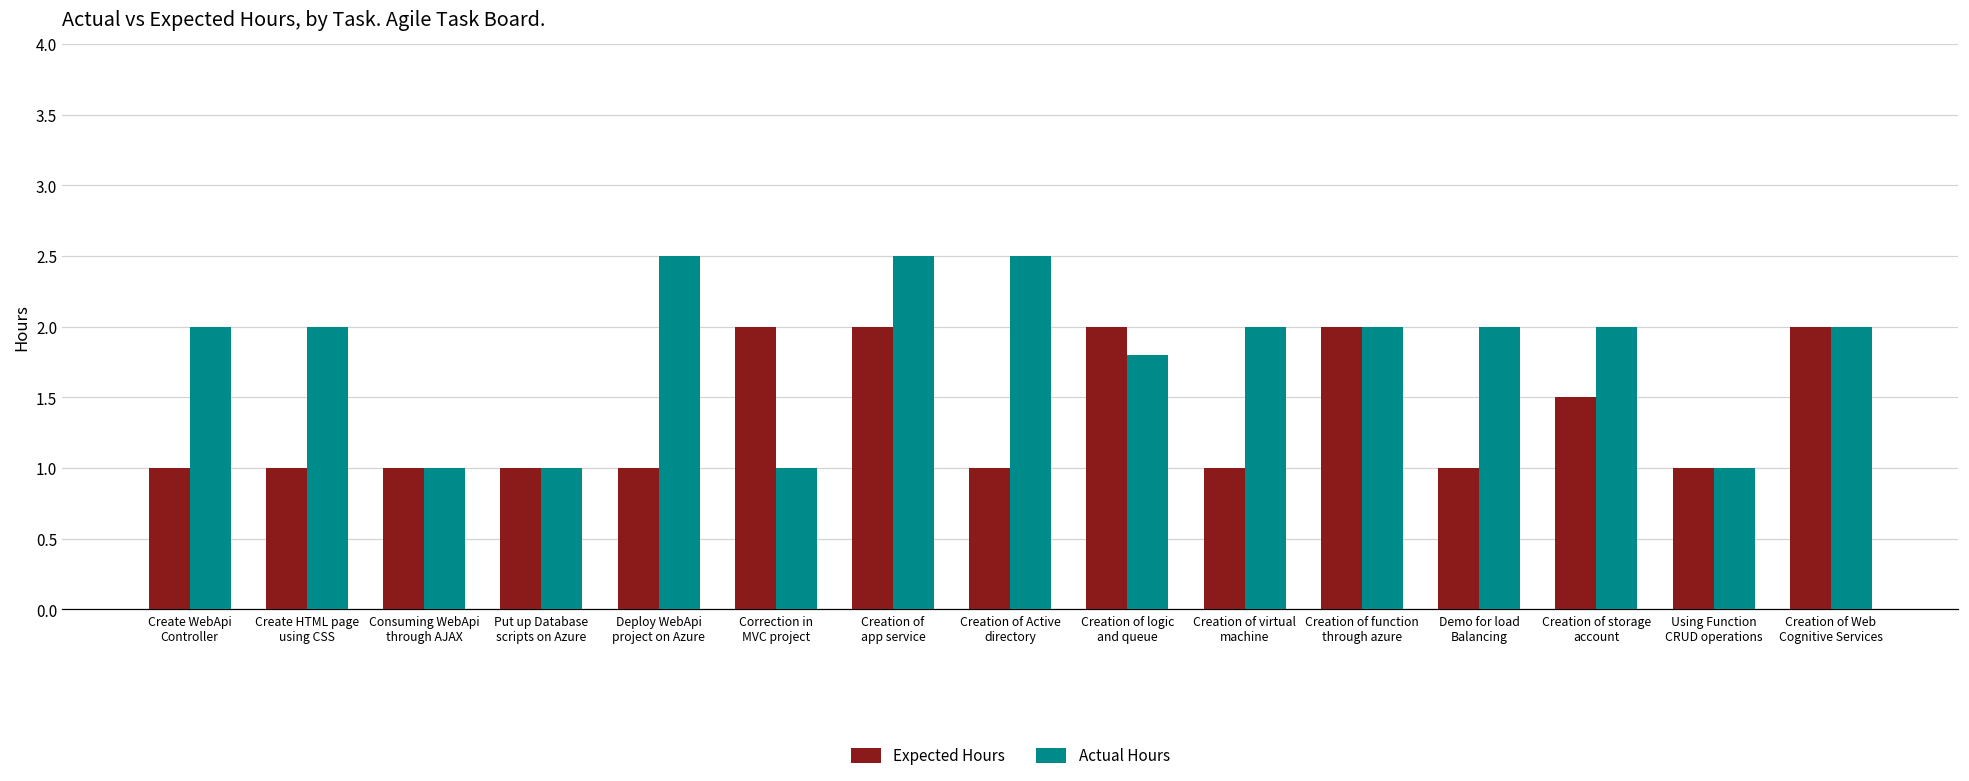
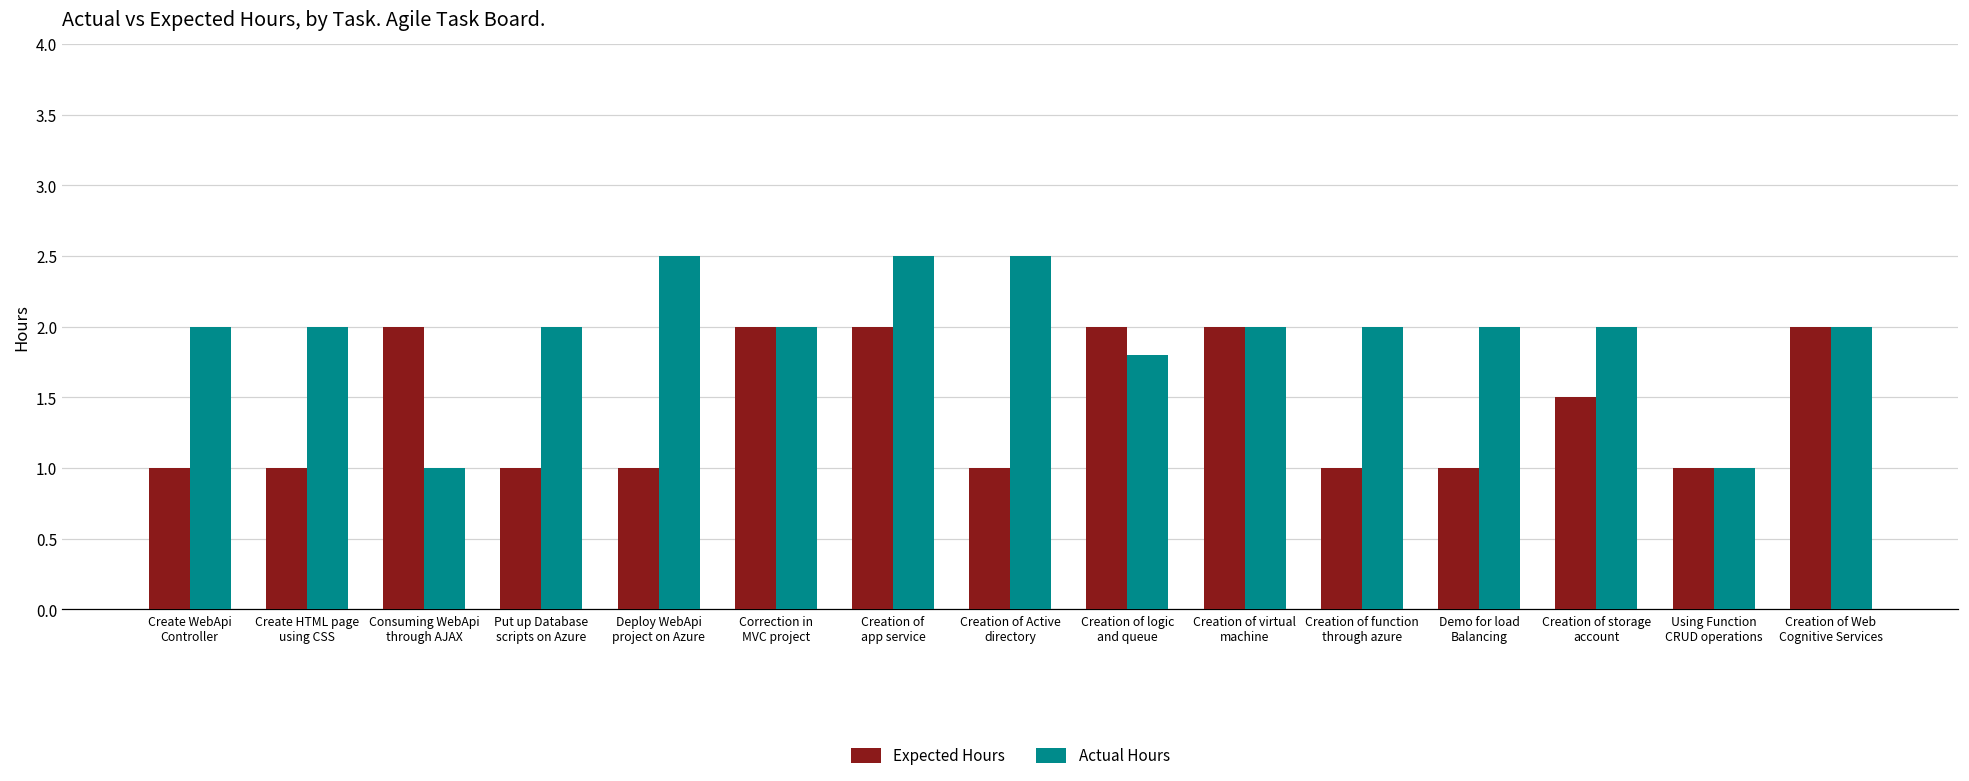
Expected Hours, Consuming WebApi through AJAX: 1 -> 2
Actual Hours, Put up Database scripts on Azure: 1 -> 2
Actual Hours, Correction in MVC project: 1 -> 2
Expected Hours, Creation of virtual machine: 1 -> 2
Expected Hours, Creation of function through azure: 2 -> 1
